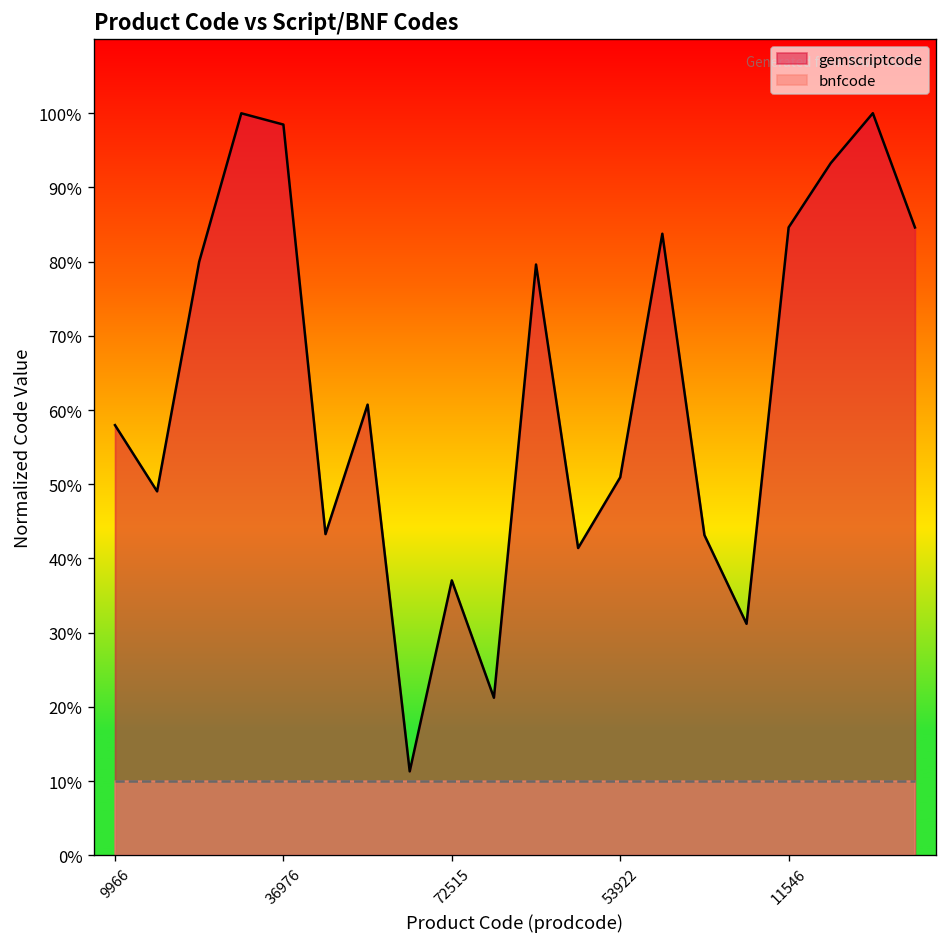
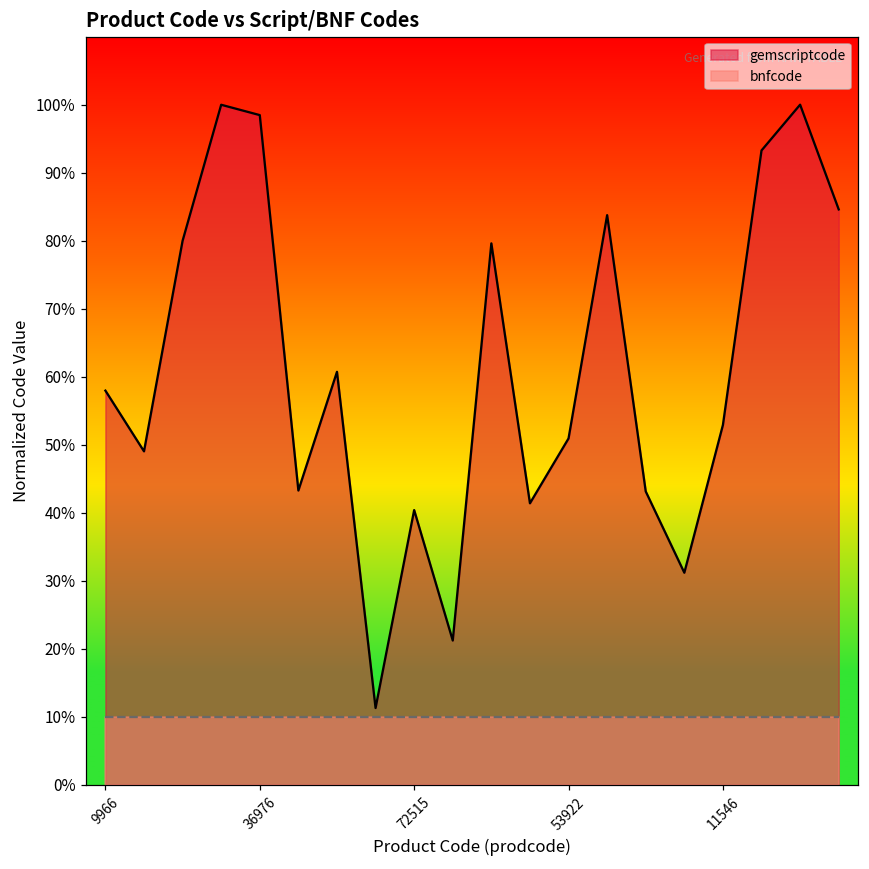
gemscriptcode, 72515: 37% -> 40%
gemscriptcode, 11546: 85% -> 53%
